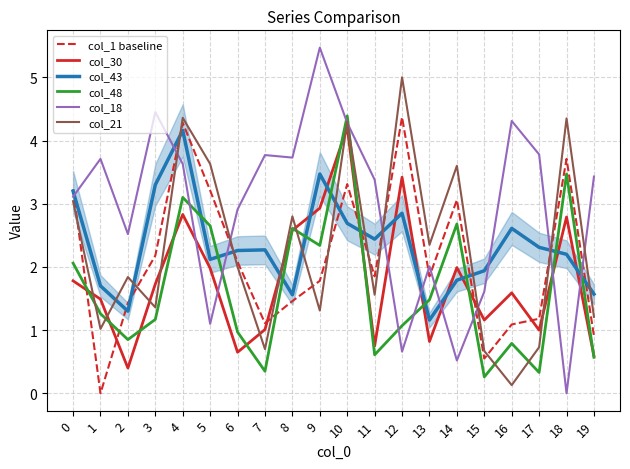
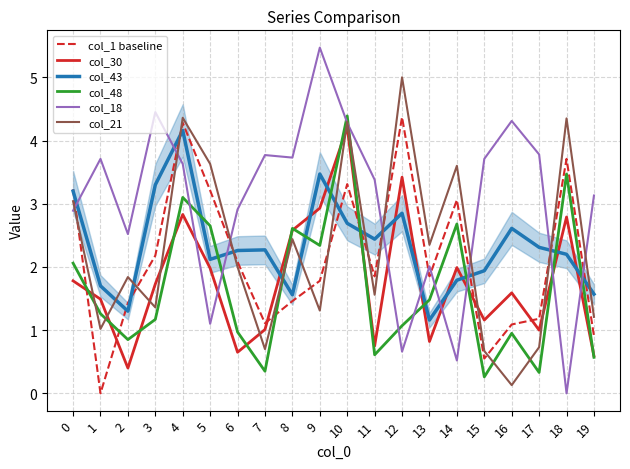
col_18, 0: 3.1 -> 2.9
col_21, 8: 2.8 -> 2.4
col_18, 15: 1.6 -> 3.7
col_48, 16: 0.8 -> 1.0
col_18, 19: 3.4 -> 3.1
